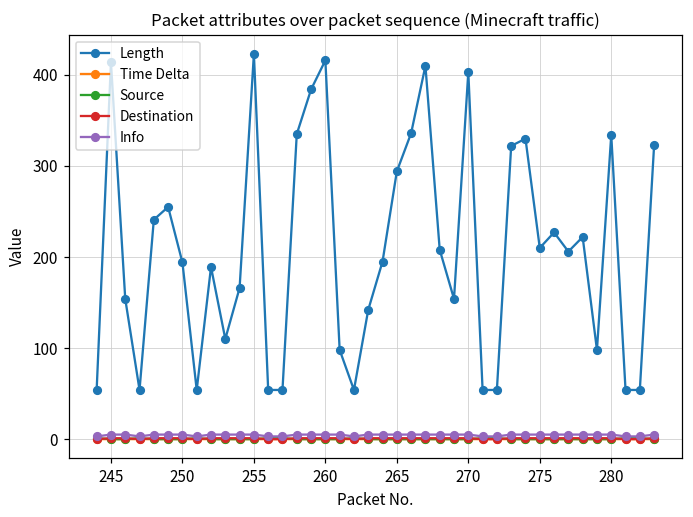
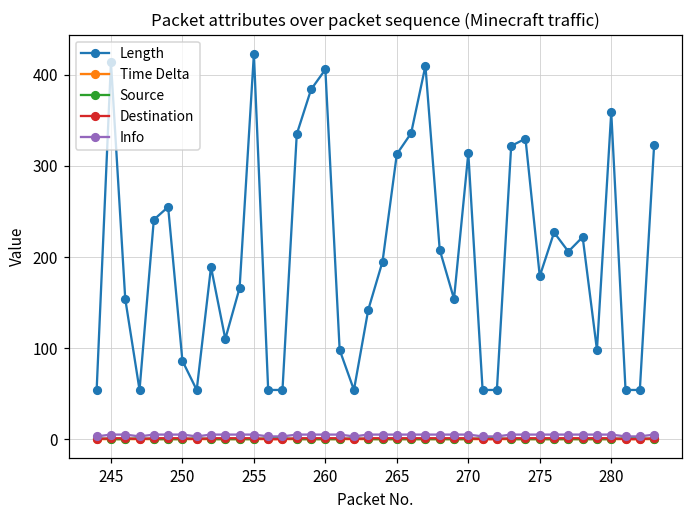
Length, 250: 190 -> 90
Length, 260: 420 -> 410
Length, 265: 290 -> 310
Length, 270: 400 -> 310
Length, 275: 210 -> 180
Length, 280: 330 -> 360
